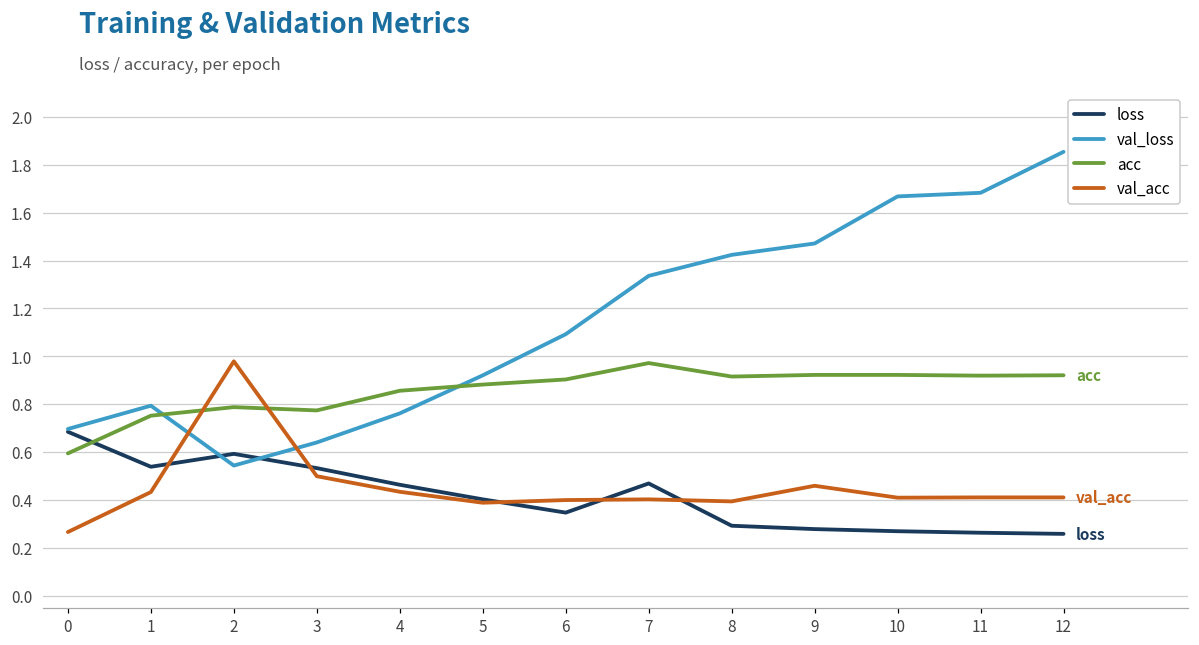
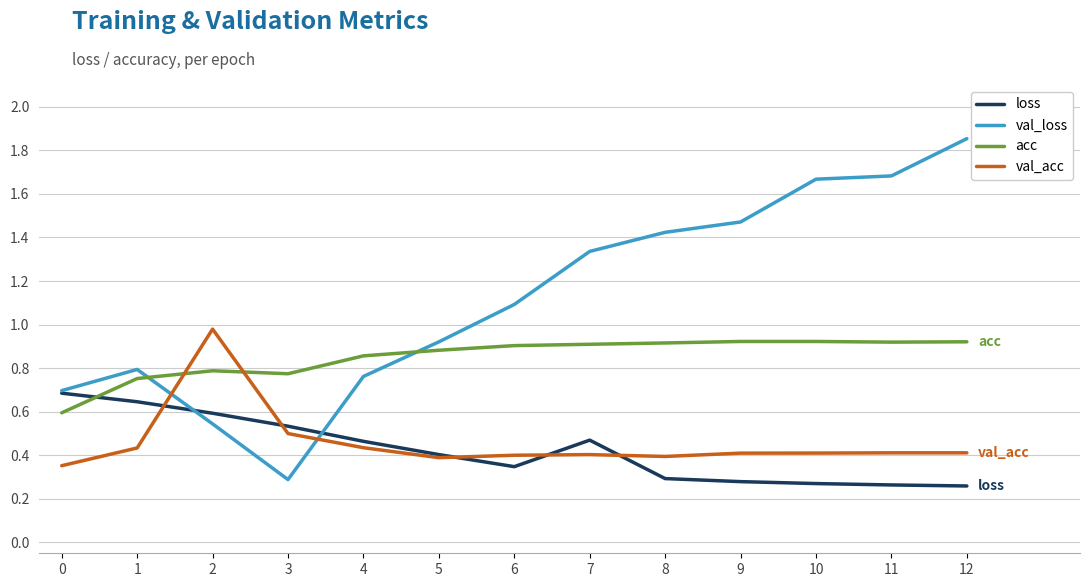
val_acc, 0: 0.27 -> 0.35
loss, 1: 0.54 -> 0.65
val_loss, 3: 0.64 -> 0.29
acc, 7: 0.97 -> 0.91
val_acc, 9: 0.46 -> 0.41
